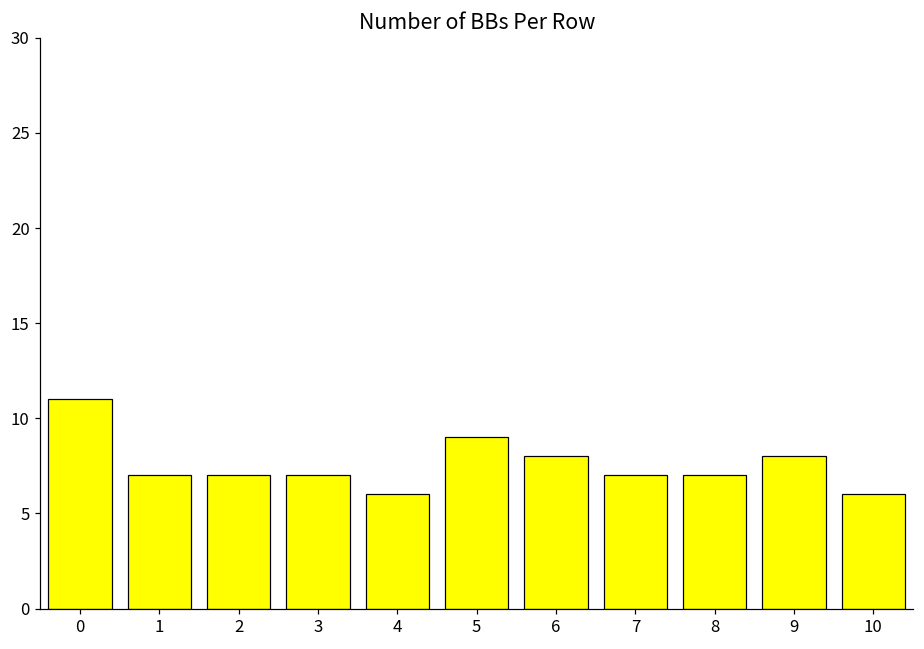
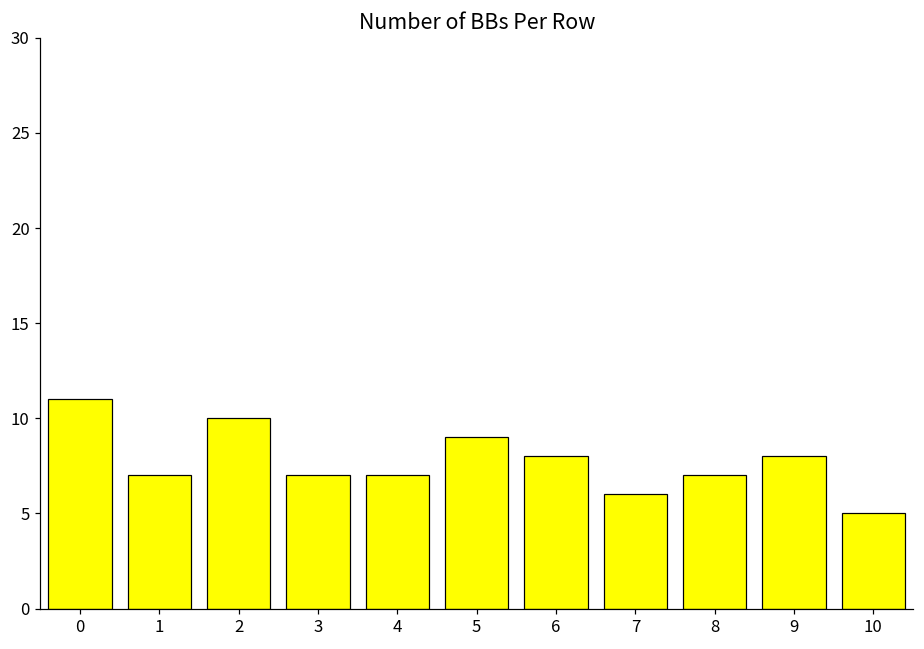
2: 7 -> 10
4: 6 -> 7
7: 7 -> 6
10: 6 -> 5
